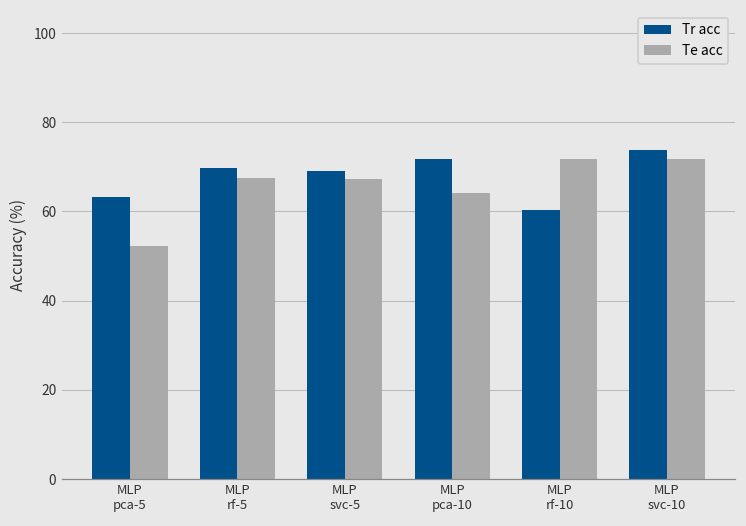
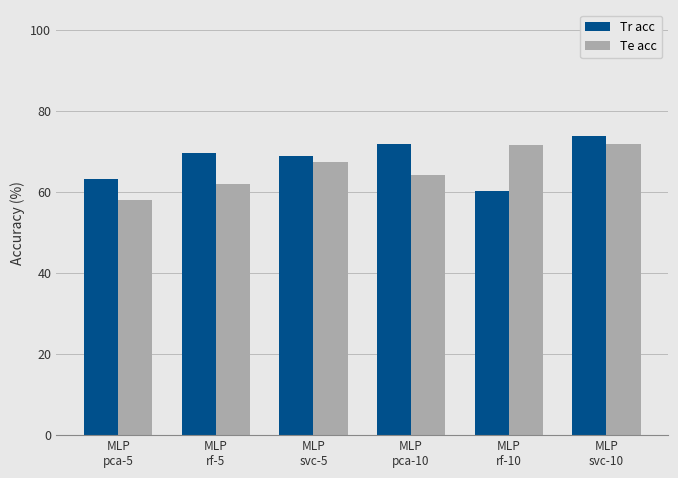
Te acc, MLP pca-5: 52 -> 58
Te acc, MLP rf-5: 67 -> 62
